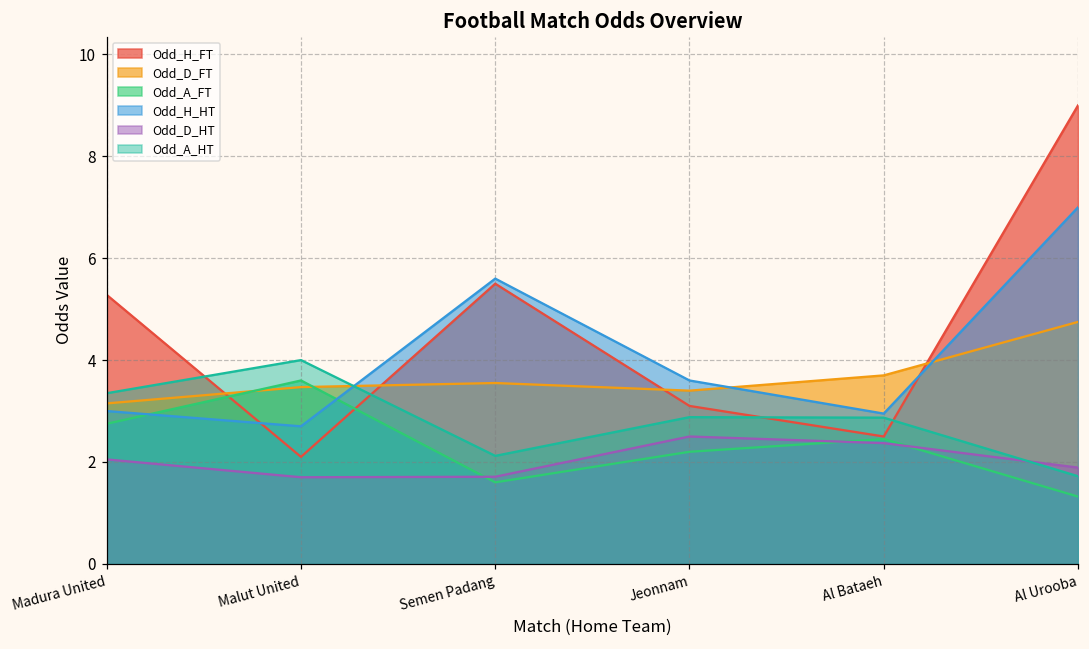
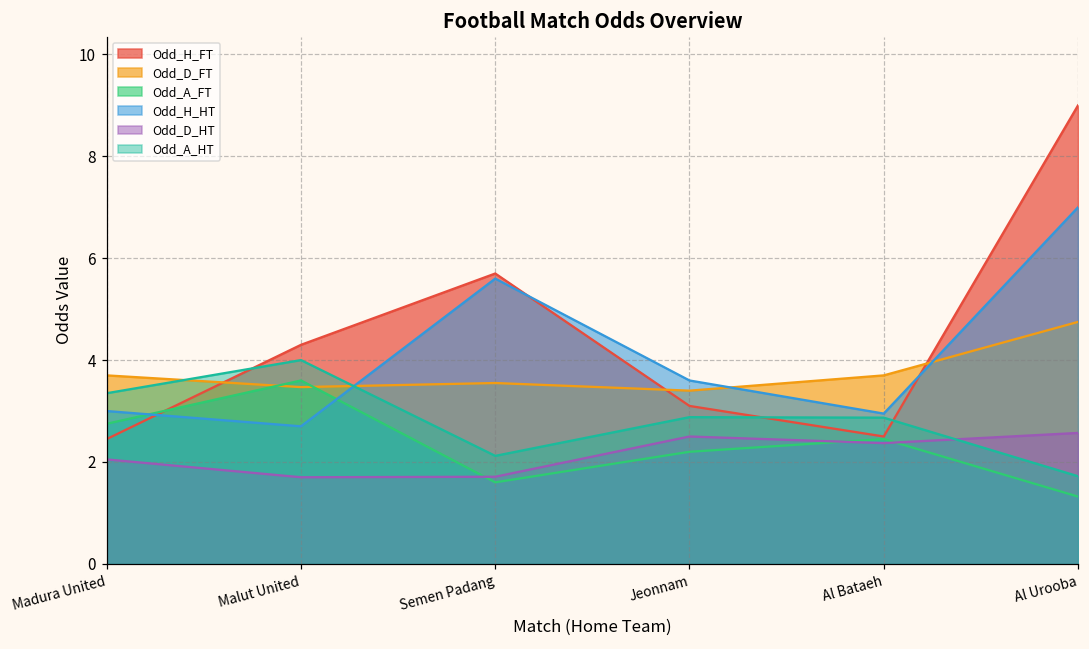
Odd_H_FT, Madura United: 5.3 -> 2.5
Odd_D_FT, Madura United: 3.2 -> 3.7
Odd_H_FT, Malut United: 2.1 -> 4.3
Odd_H_FT, Semen Padang: 5.5 -> 5.7
Odd_D_HT, Al Urooba: 1.9 -> 2.6
